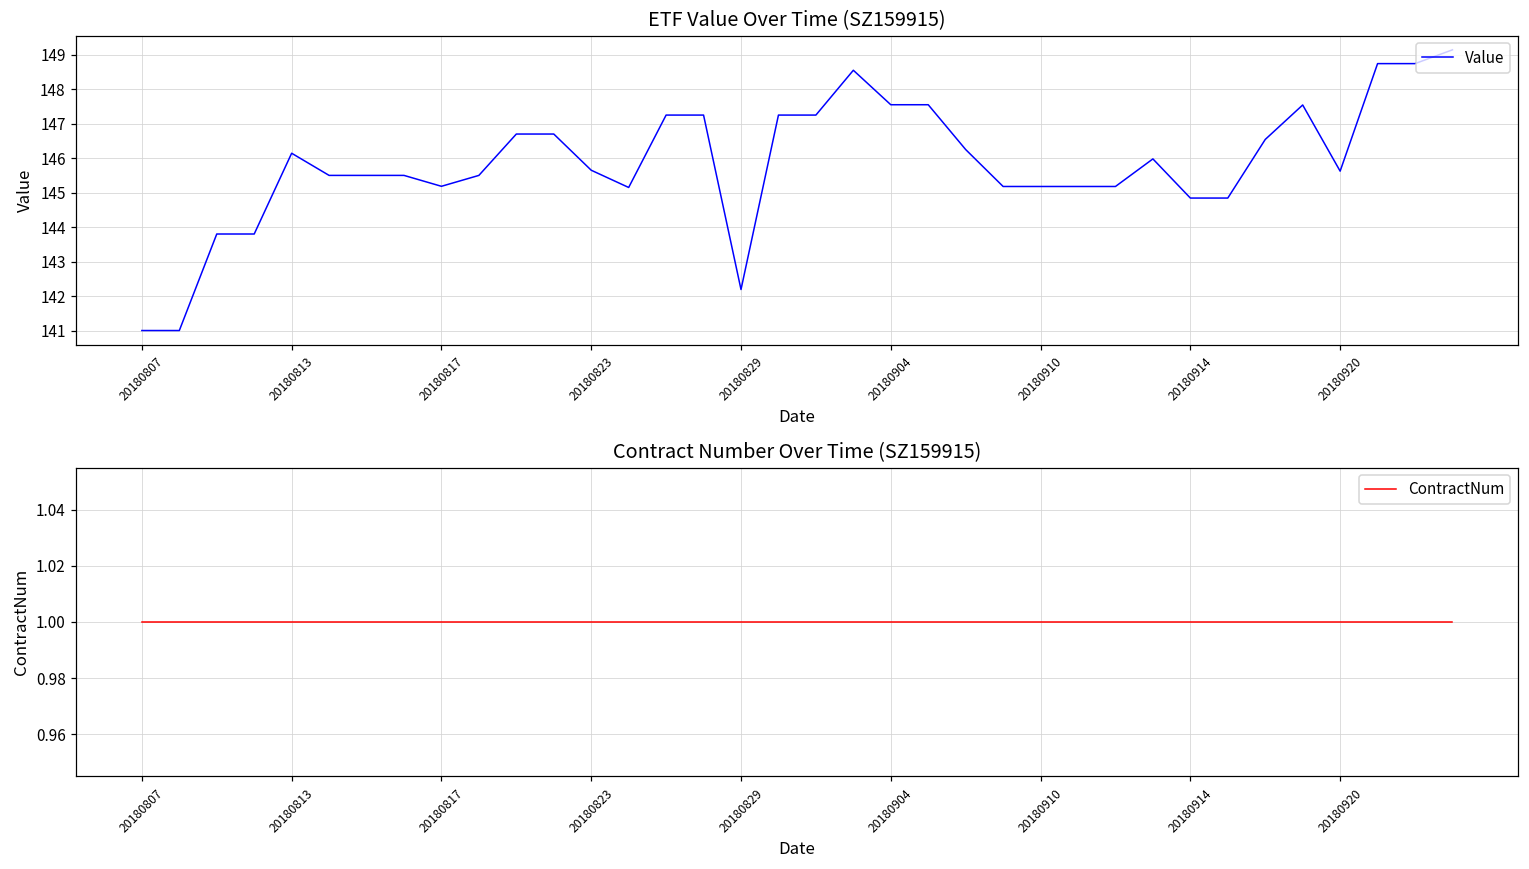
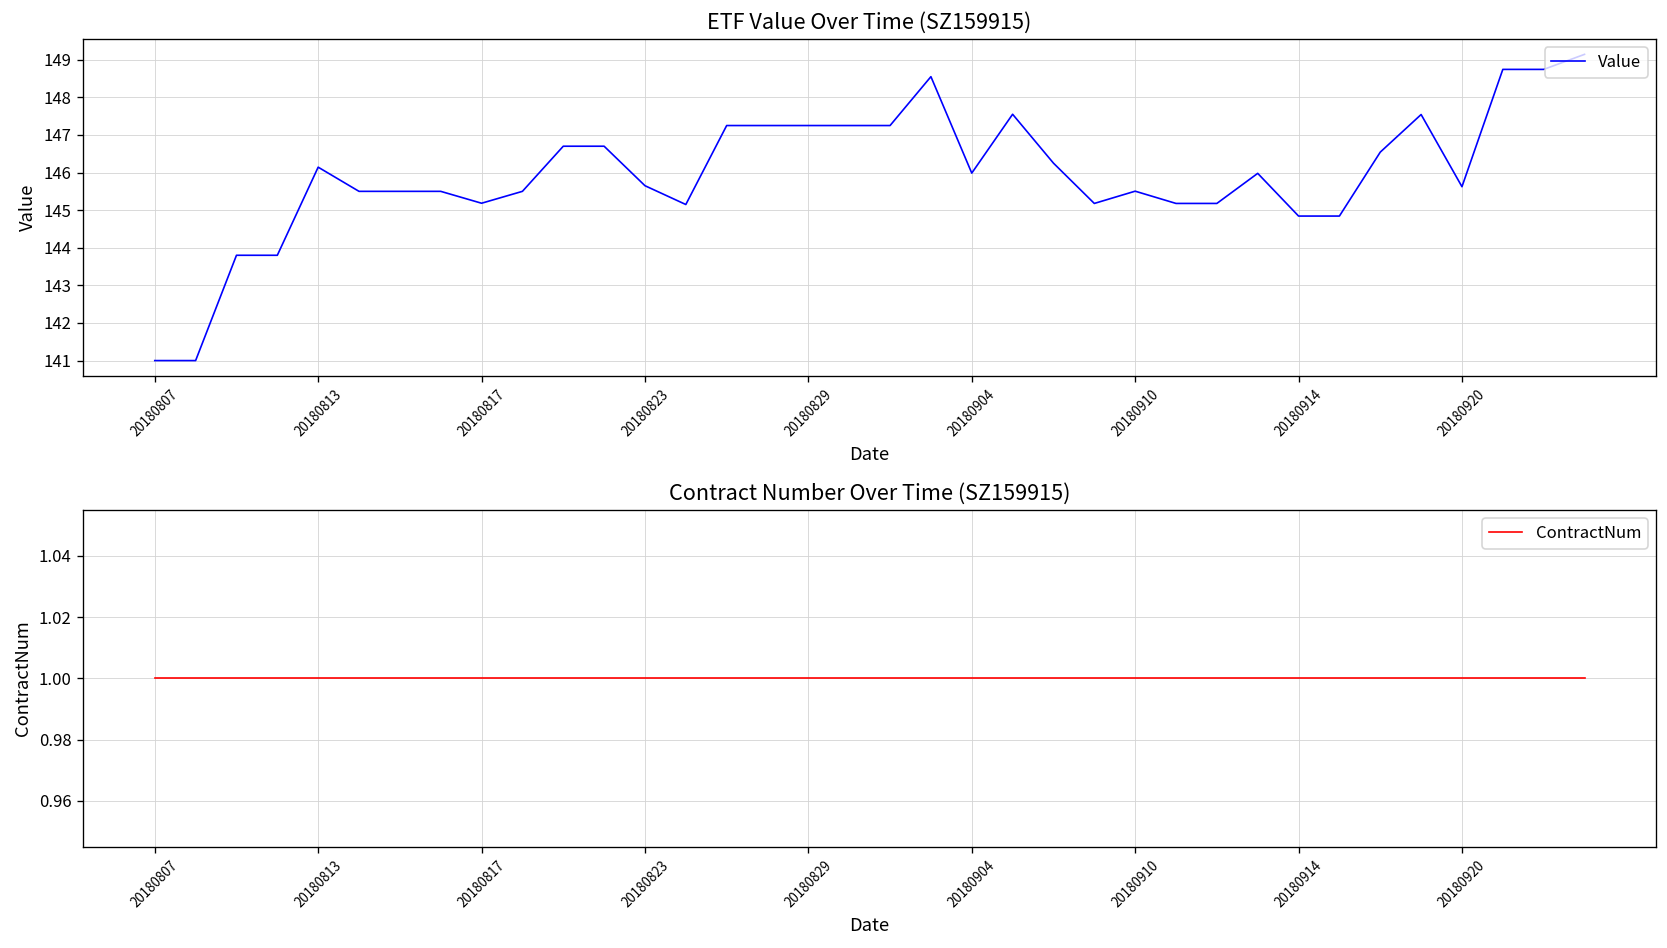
ETF Value Over Time (SZ159915), 20180829: 142.2 -> 147.3
ETF Value Over Time (SZ159915), 20180904: 147.5 -> 146.0
ETF Value Over Time (SZ159915), 20180910: 145.2 -> 145.5
